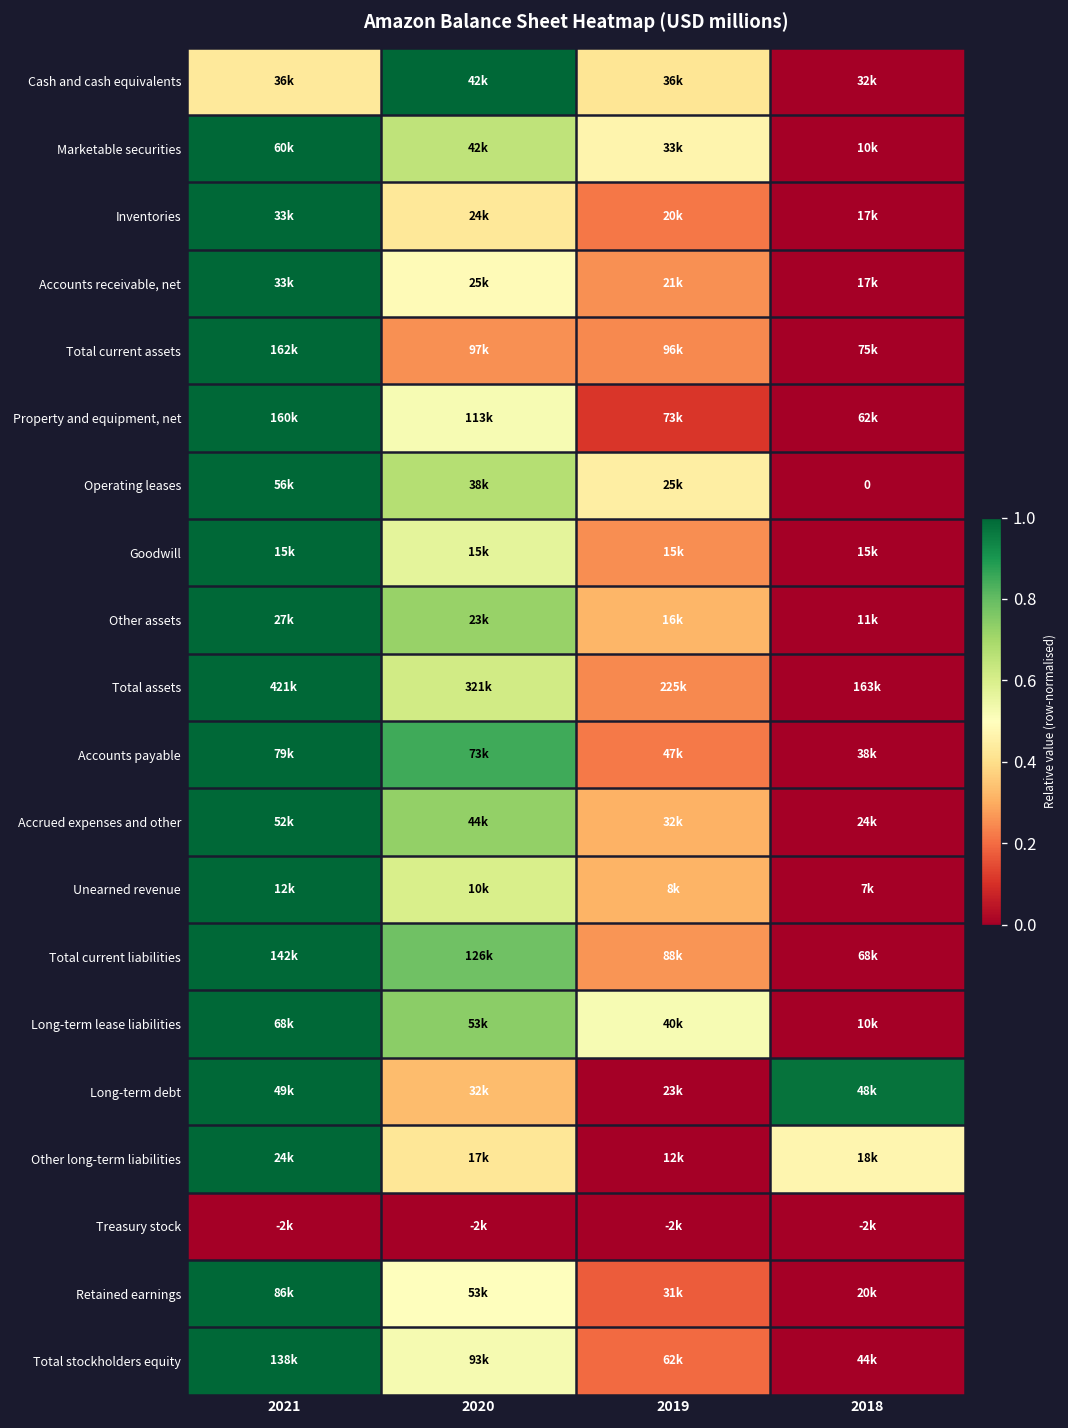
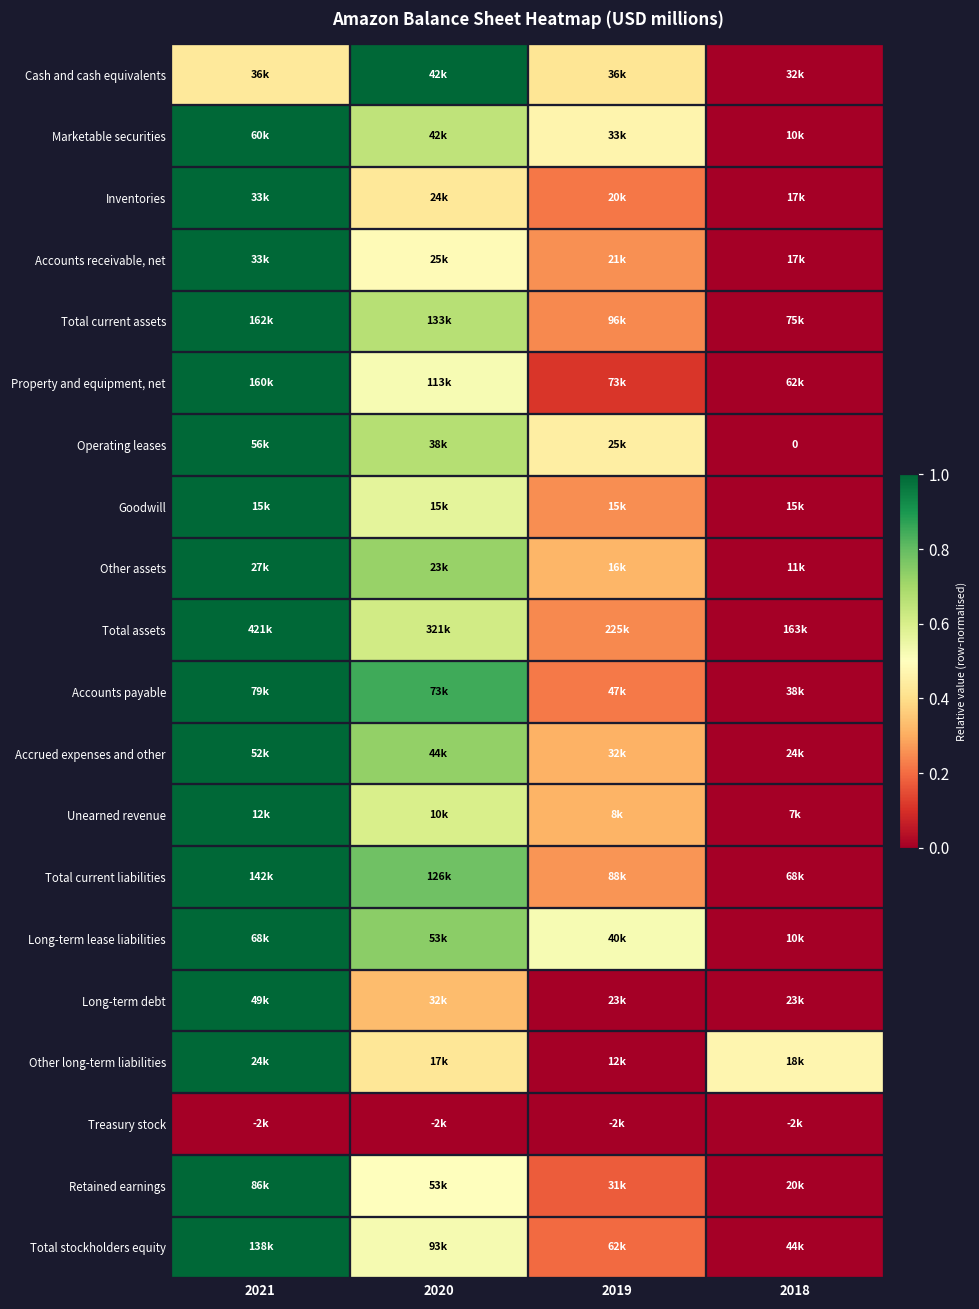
Total current assets, 2020: 97k -> 133k
Long-term debt, 2018: 48k -> 23k
